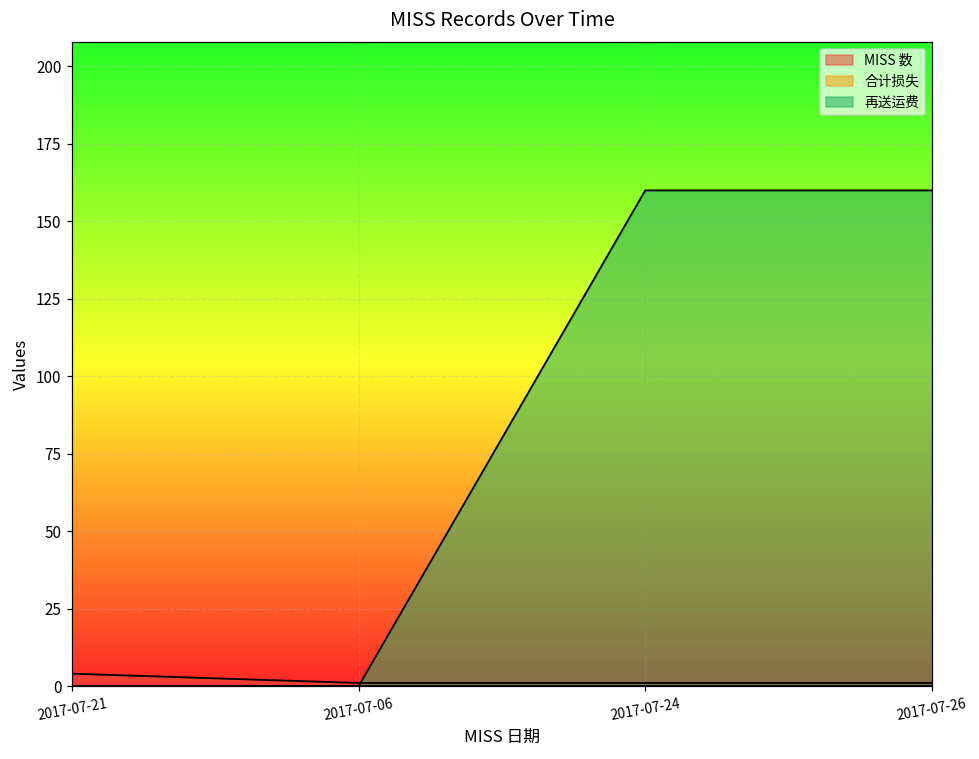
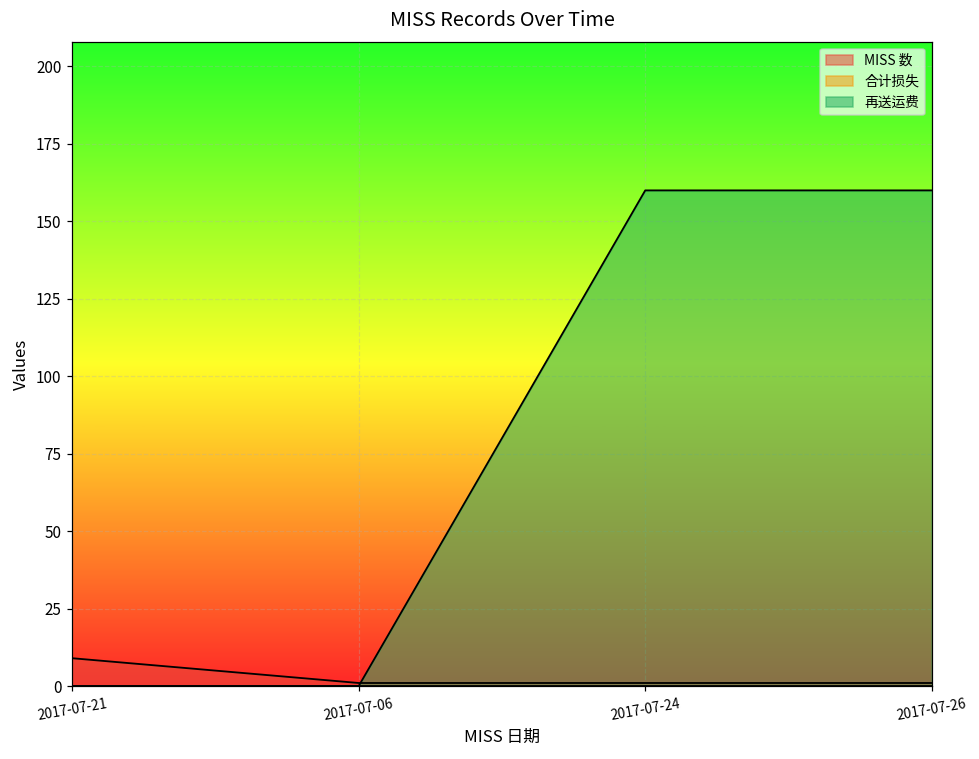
MISS 数, 2017-07-21: 4 -> 9
